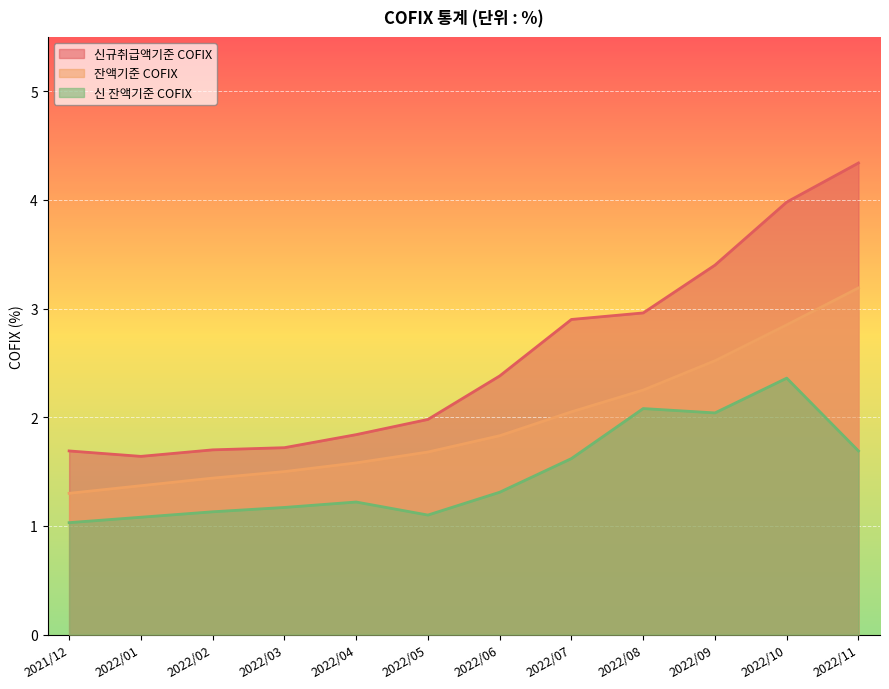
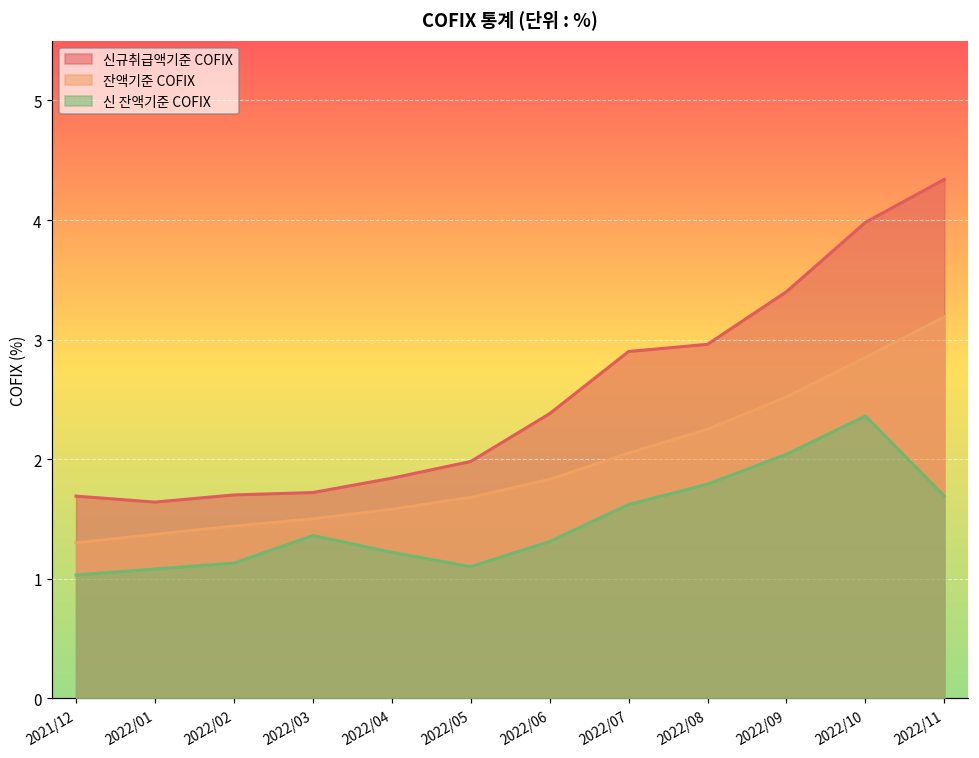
신 잔액기준 COFIX, 2022/03: 1.17 -> 1.36
신 잔액기준 COFIX, 2022/08: 2.08 -> 1.79
